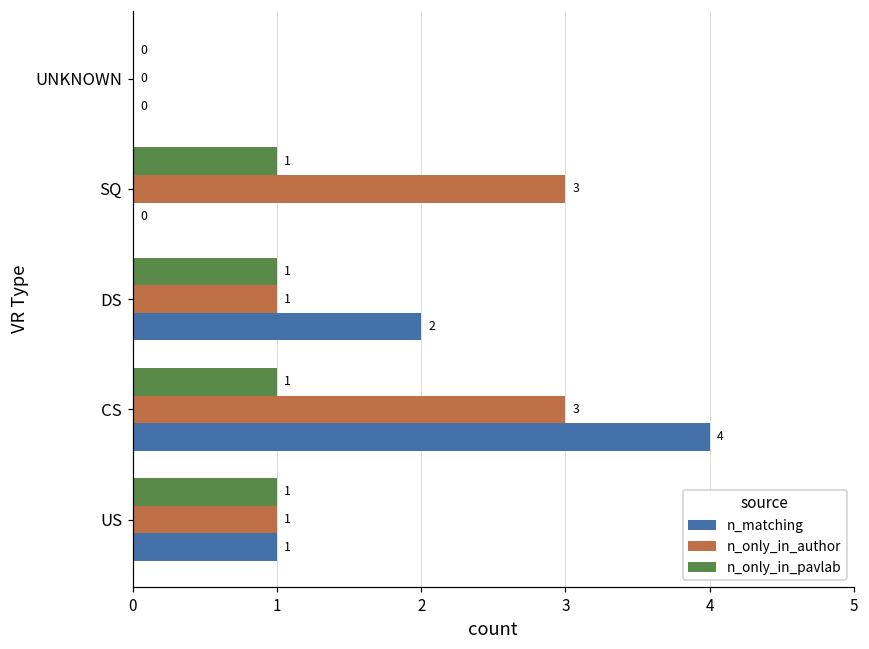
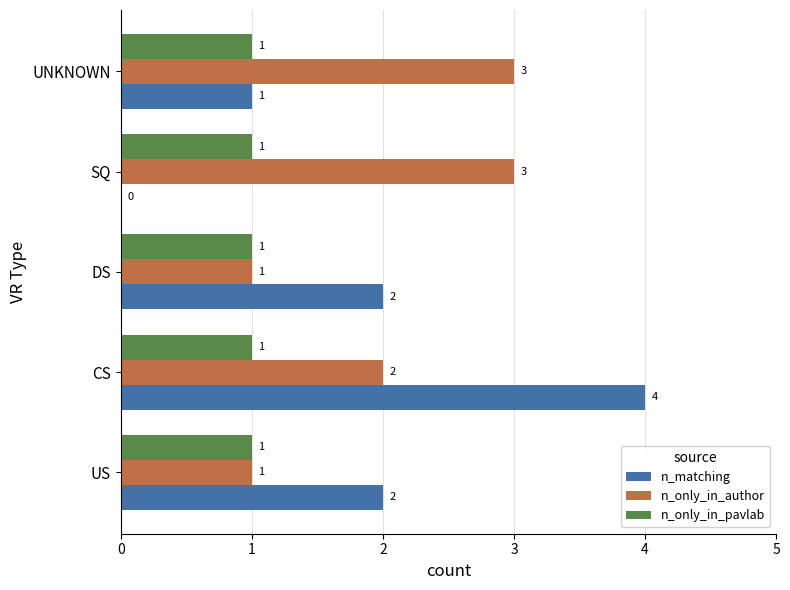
n_only_in_pavlab, UNKNOWN: 0 -> 1
n_only_in_author, UNKNOWN: 0 -> 3
n_matching, UNKNOWN: 0 -> 1
n_only_in_author, CS: 3 -> 2
n_matching, US: 1 -> 2
